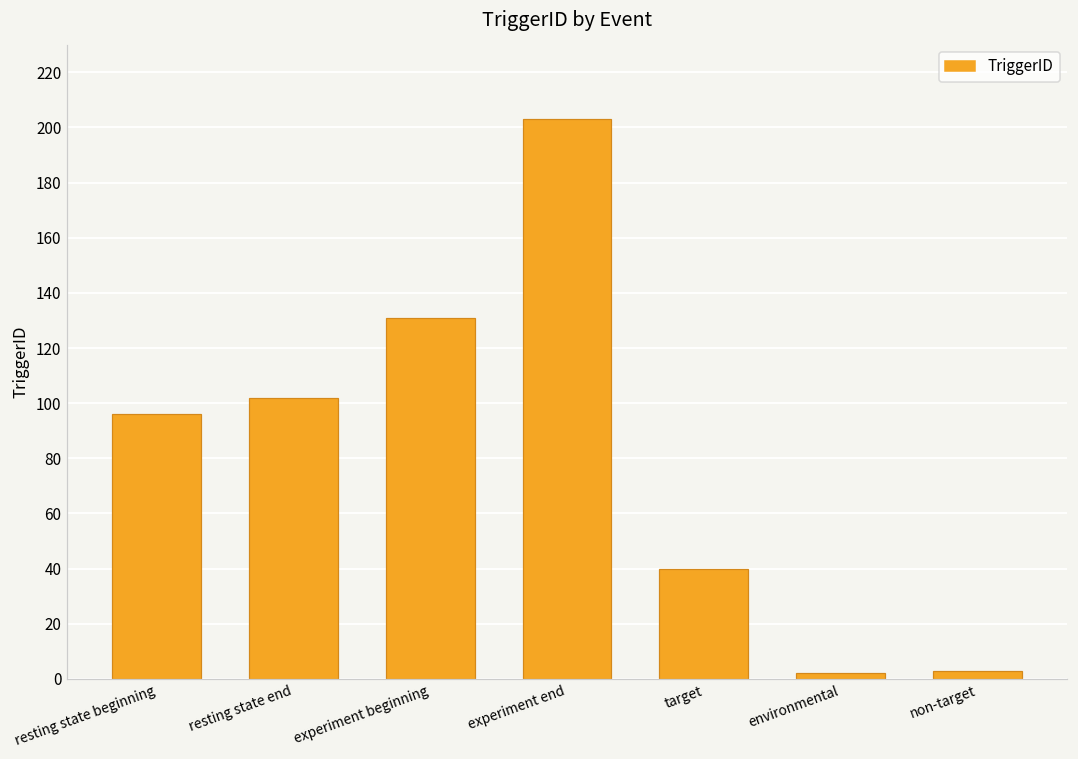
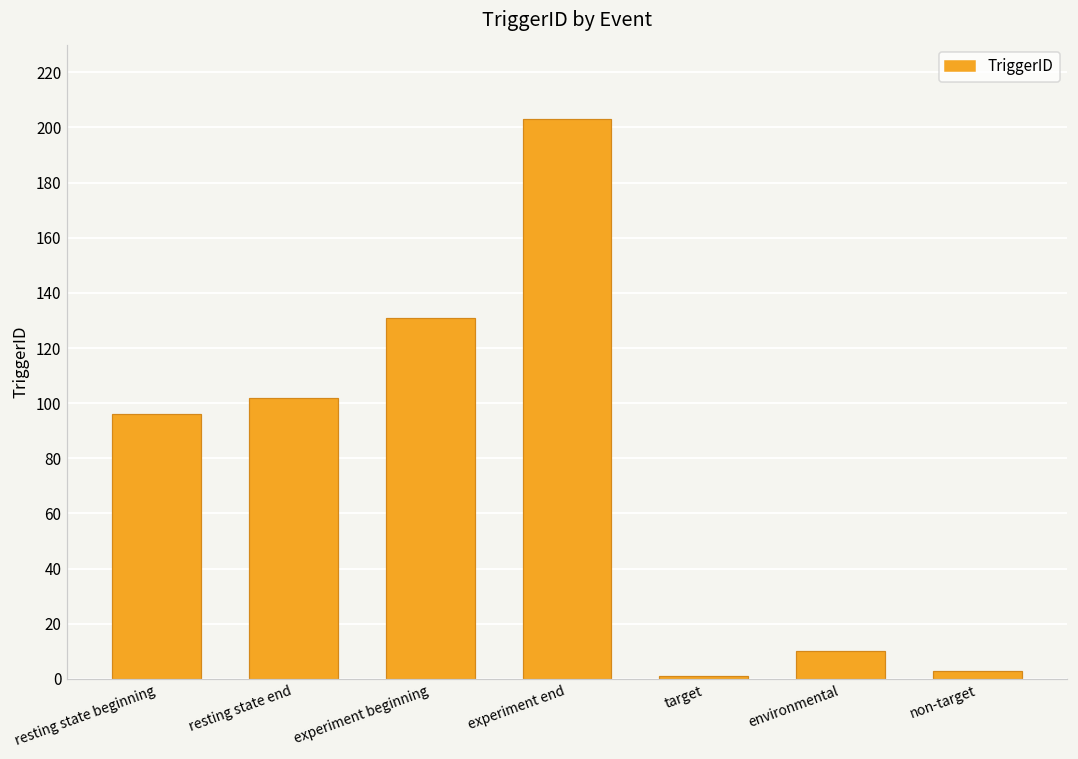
target: 40 -> 1
environmental: 2 -> 10
